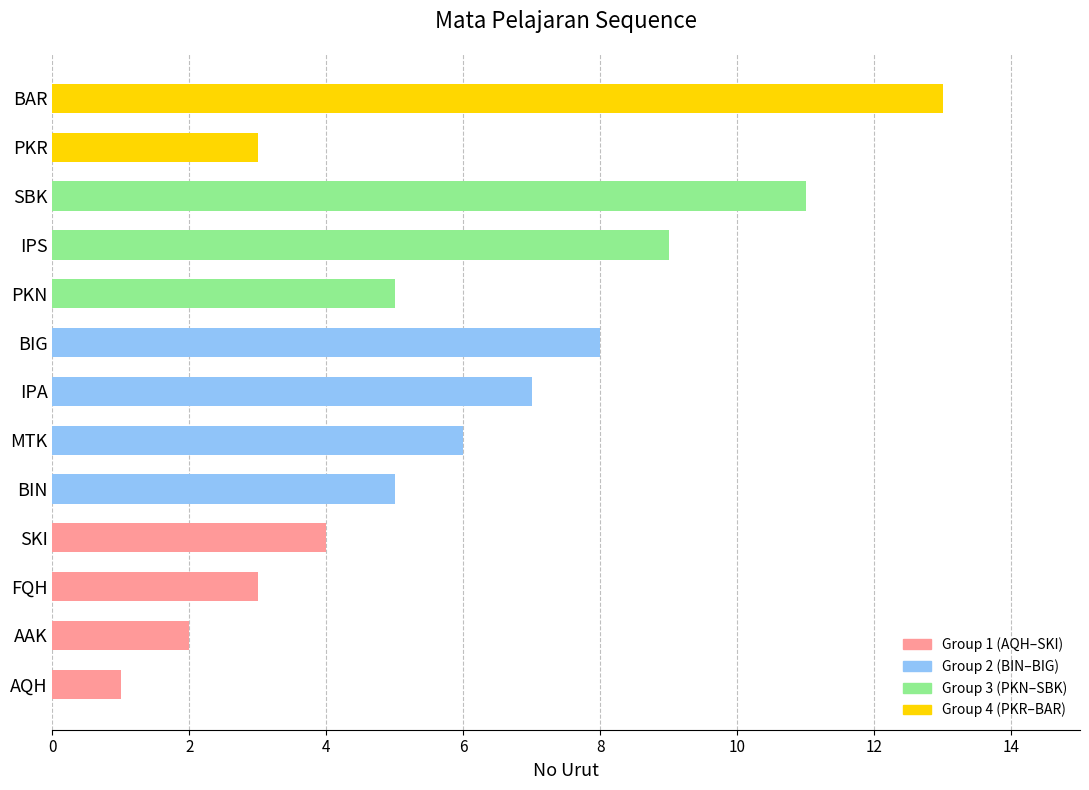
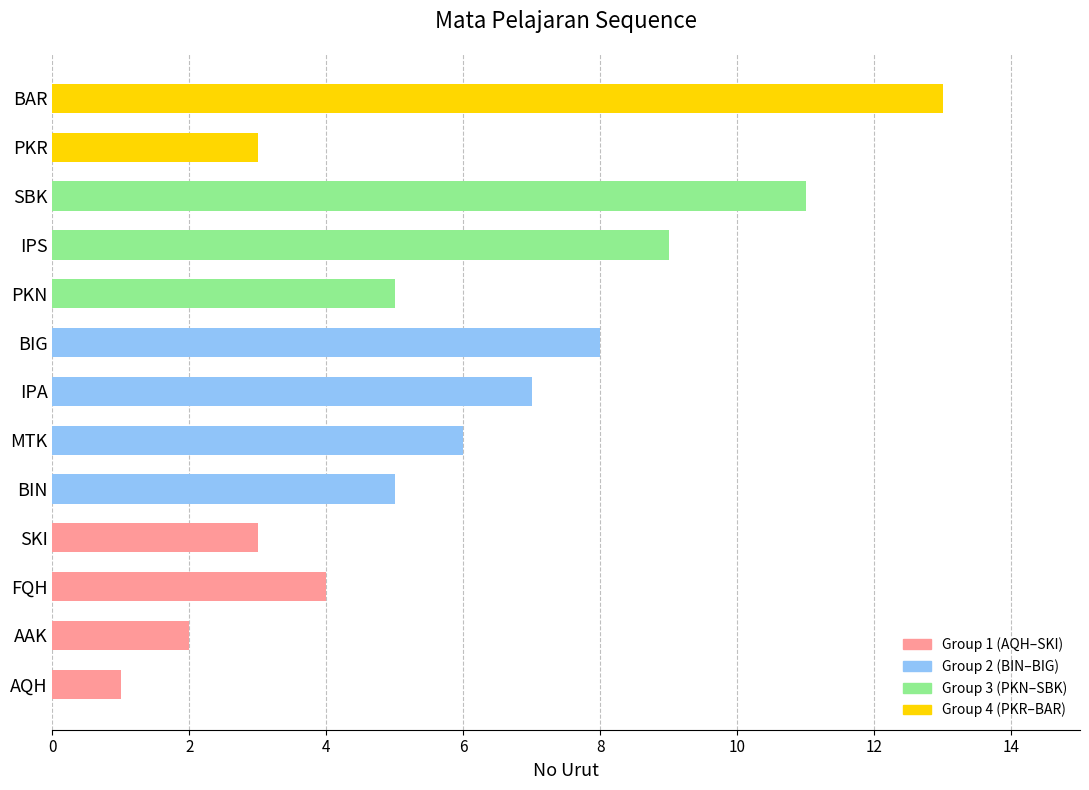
SKI: 4 -> 3
FQH: 3 -> 4
